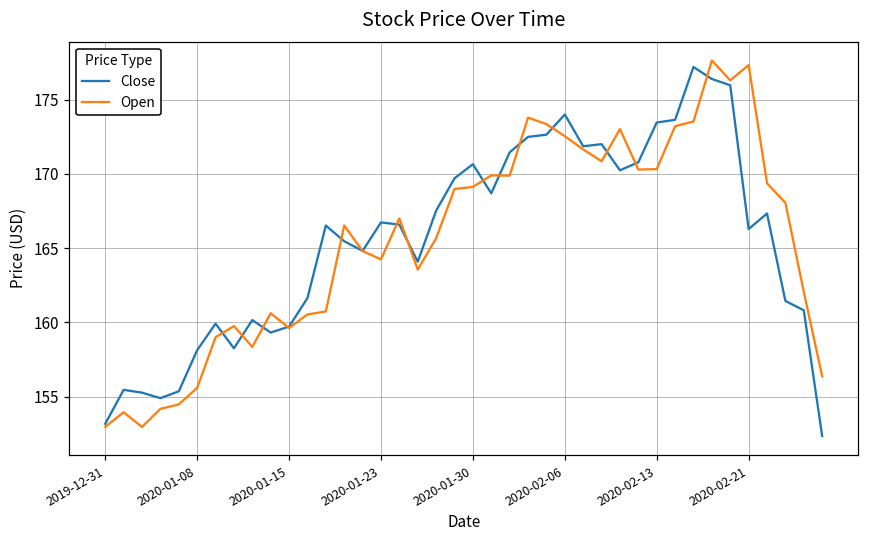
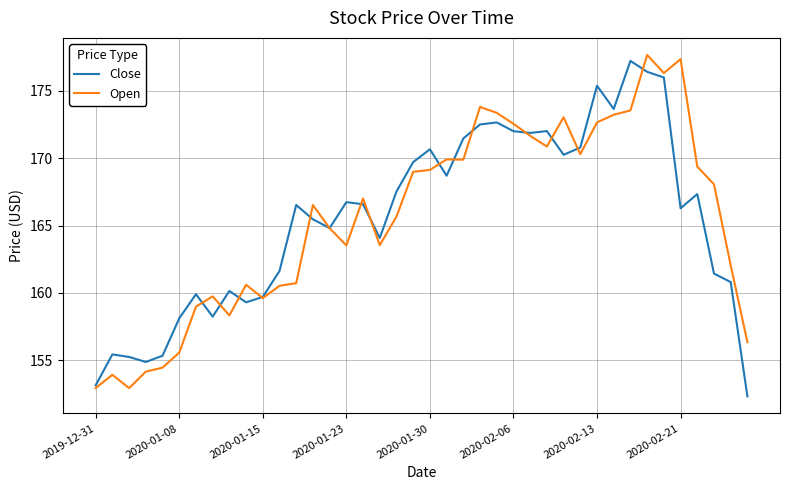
Open, 2020-01-23: 164.2 -> 163.5
Close, 2020-02-06: 174.0 -> 172.0
Close, 2020-02-13: 173.5 -> 175.4
Open, 2020-02-13: 170.3 -> 172.6
